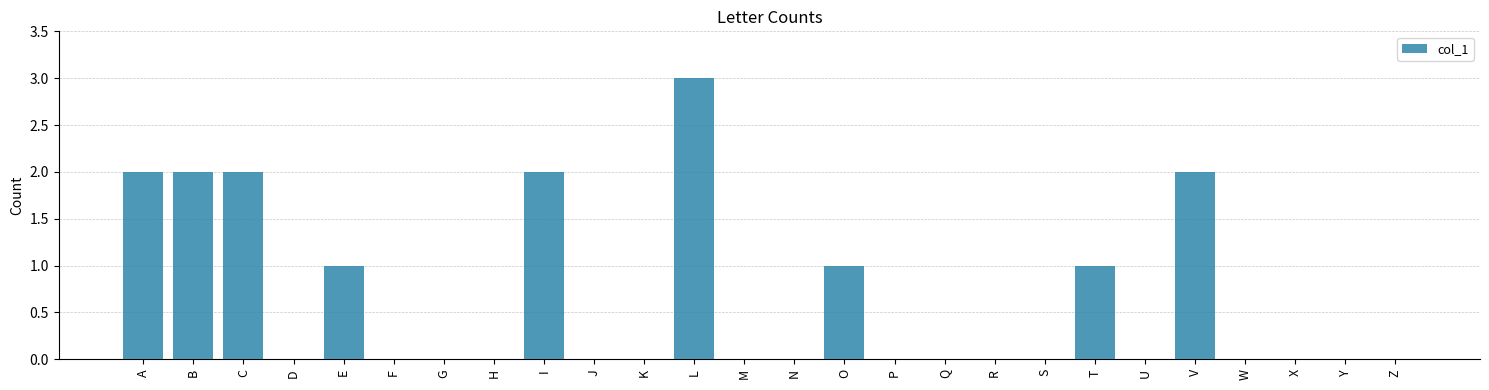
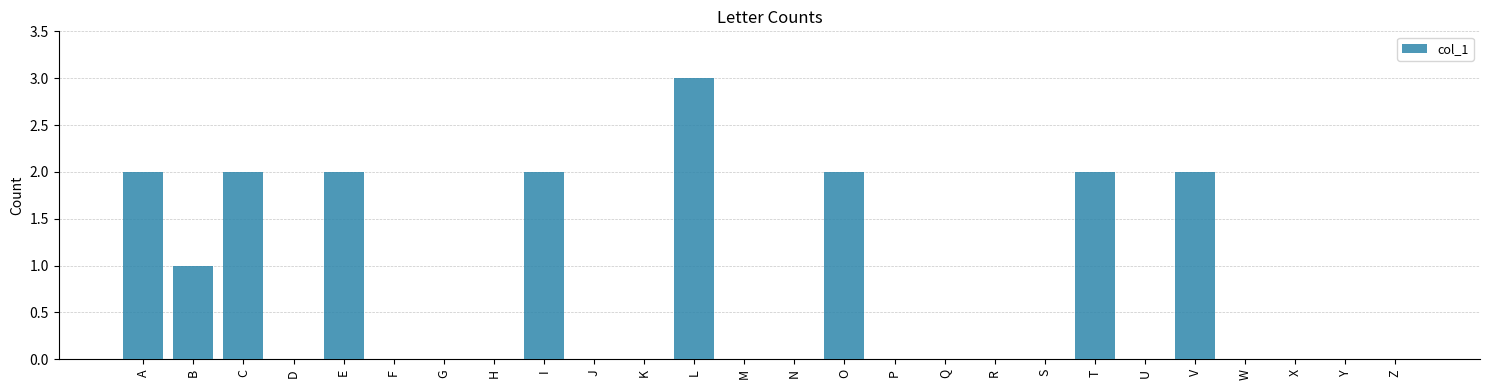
B: 2 -> 1
E: 1 -> 2
O: 1 -> 2
T: 1 -> 2
